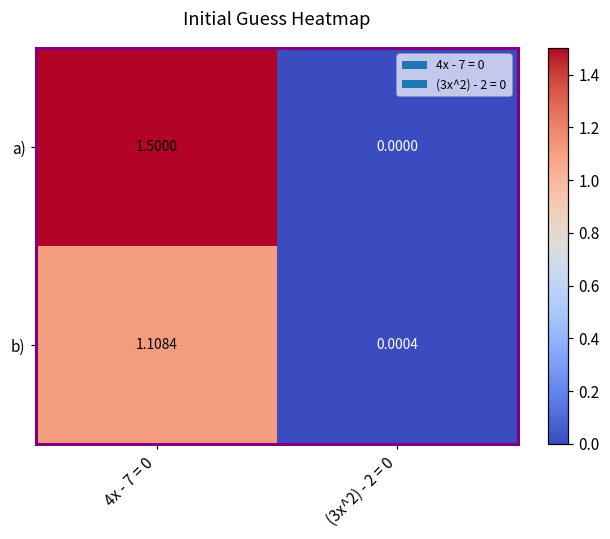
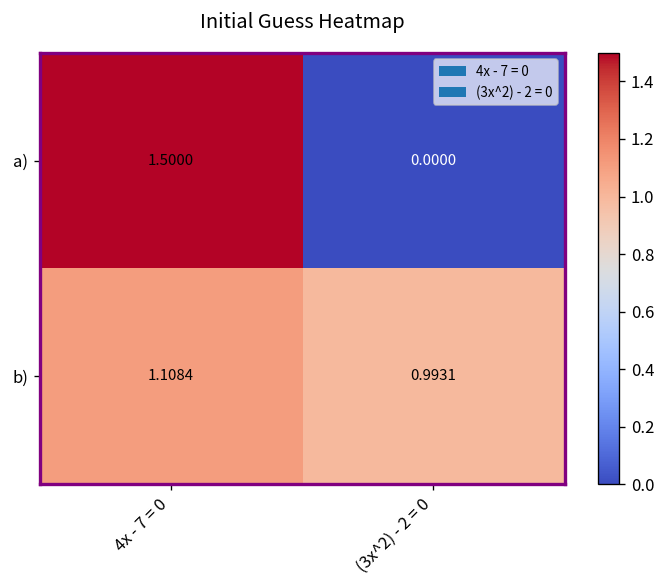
b), (3x^2) - 2 = 0: 0.0004 -> 0.9931
